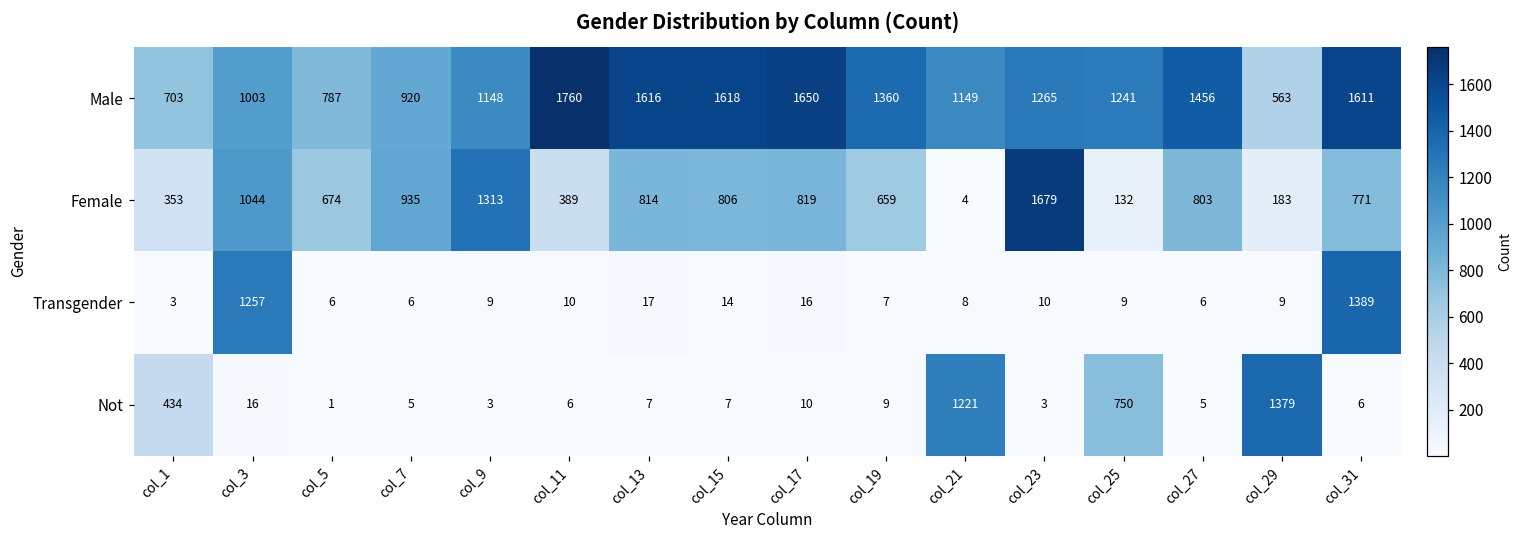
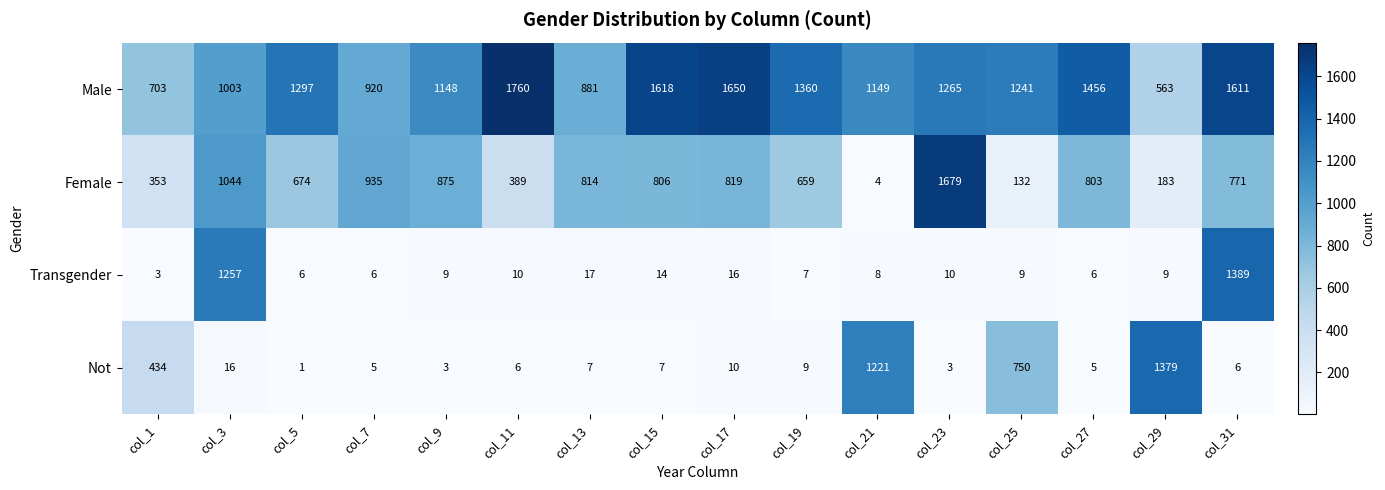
Male, col_5: 787 -> 1297
Male, col_13: 1616 -> 881
Female, col_9: 1313 -> 875
